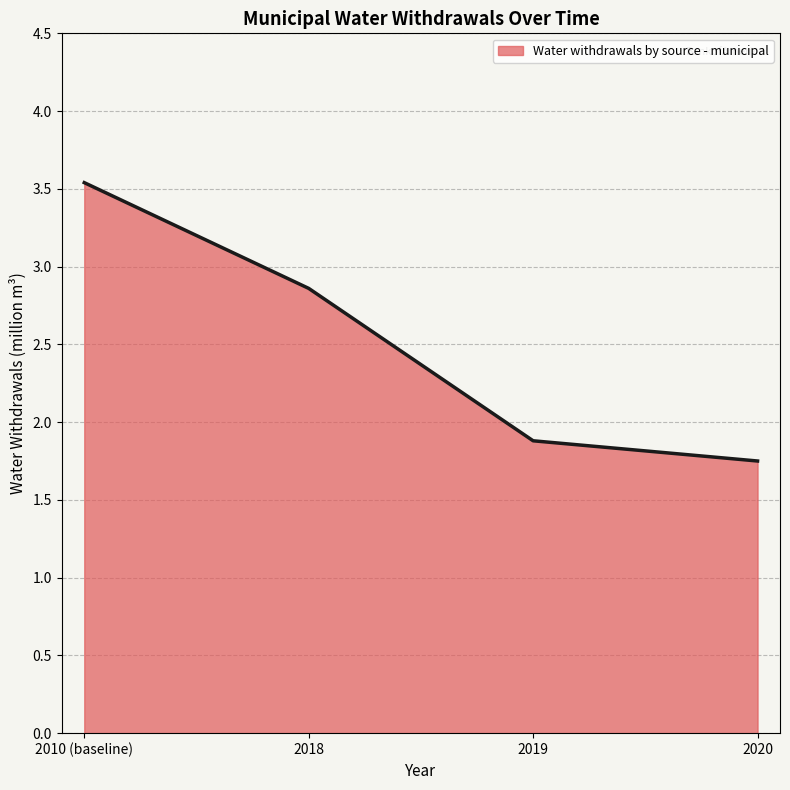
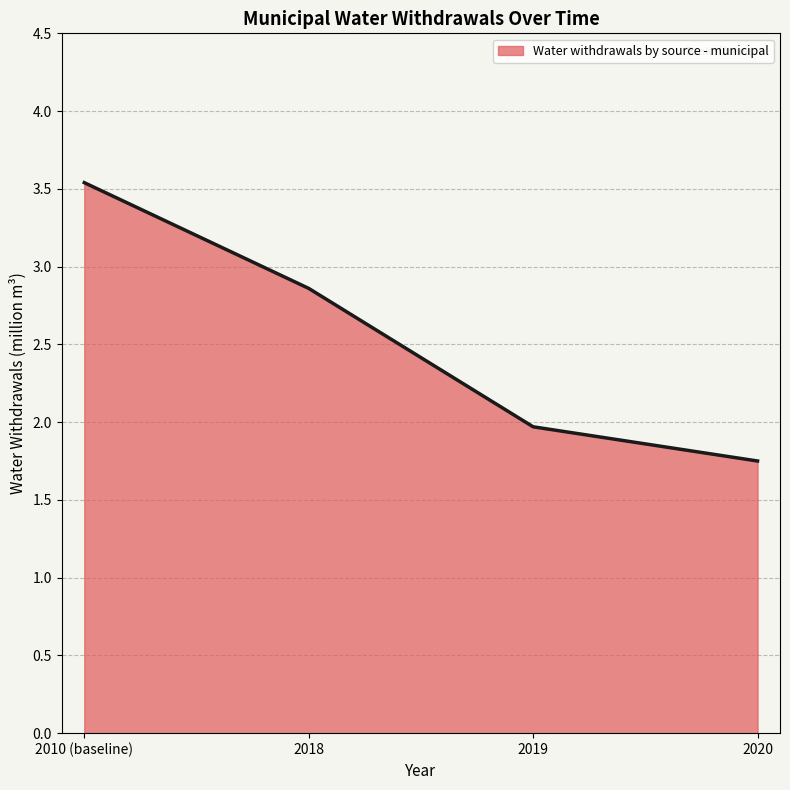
2019: 1.88 -> 1.97
